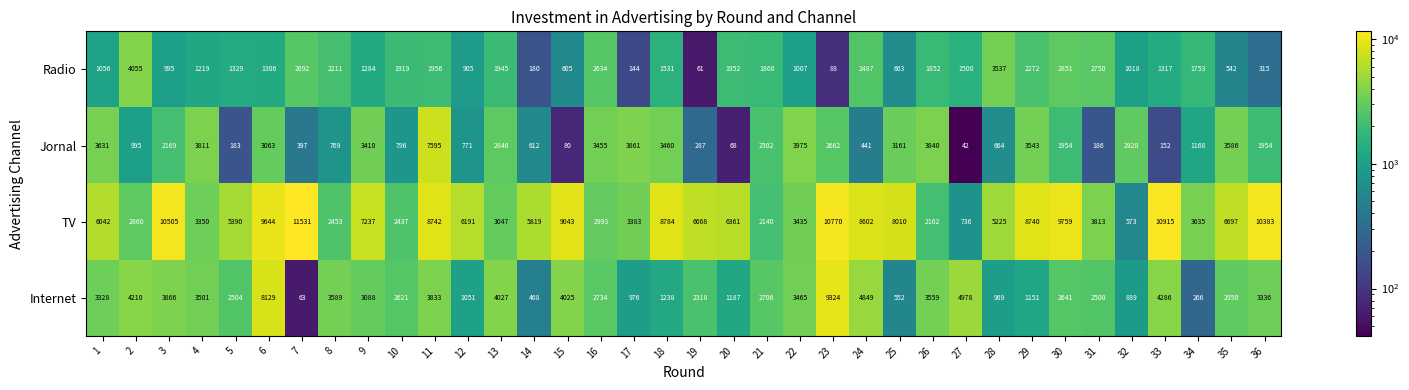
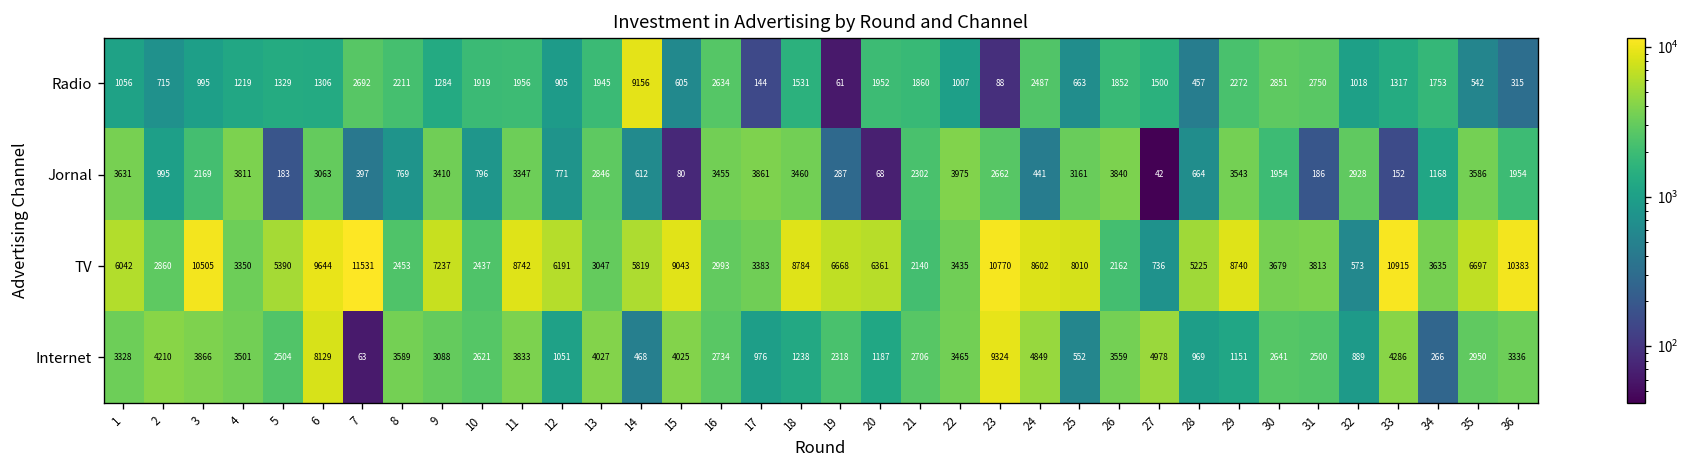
Radio, 2: 4055 -> 715
Radio, 14: 180 -> 9156
Radio, 28: 3537 -> 457
Jornal, 11: 7595 -> 3347
TV, 30: 9759 -> 3679
